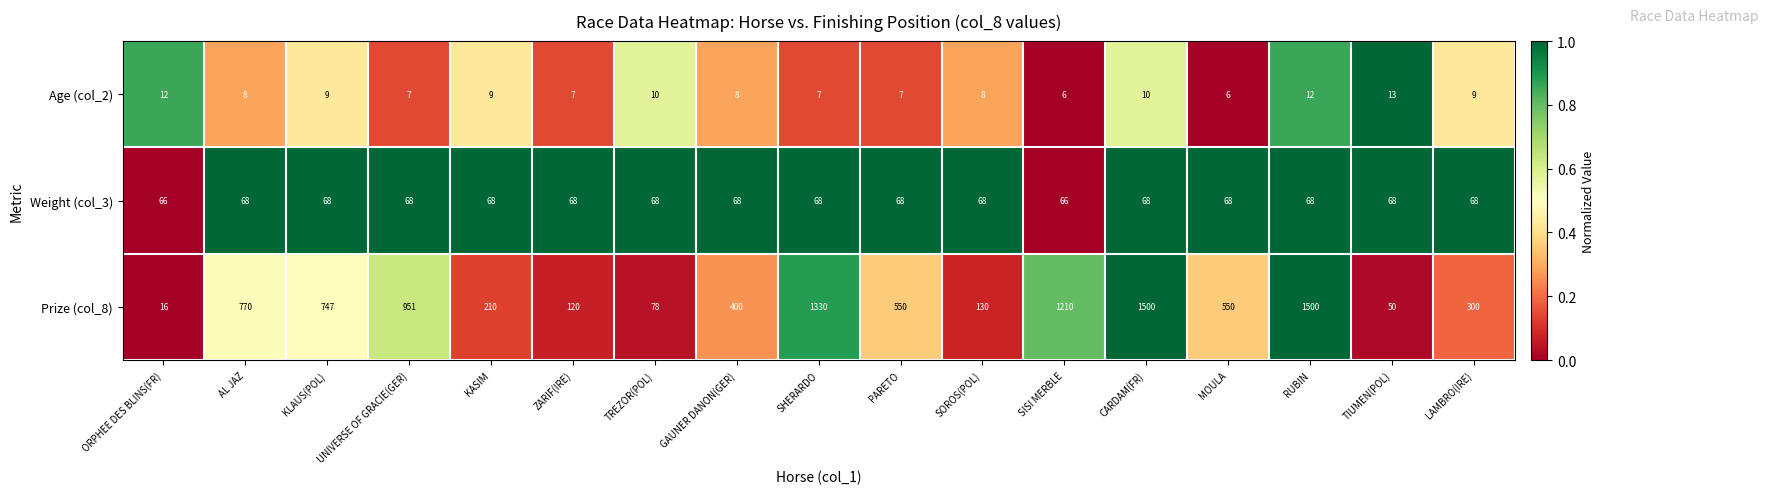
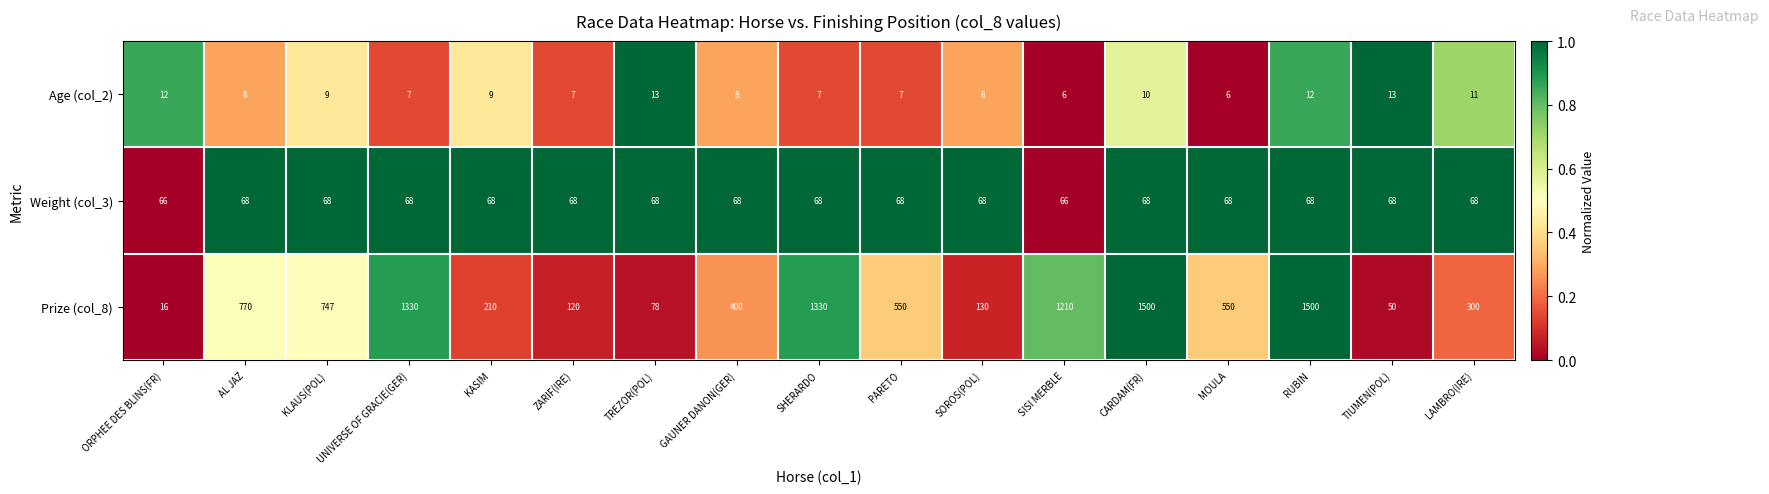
Age (col_2), TREZOR(POL): 10 -> 13
Age (col_2), LAMBRO(IRE): 9 -> 11
Prize (col_8), UNIVERSE OF GRACIE(GER): 951 -> 1330
